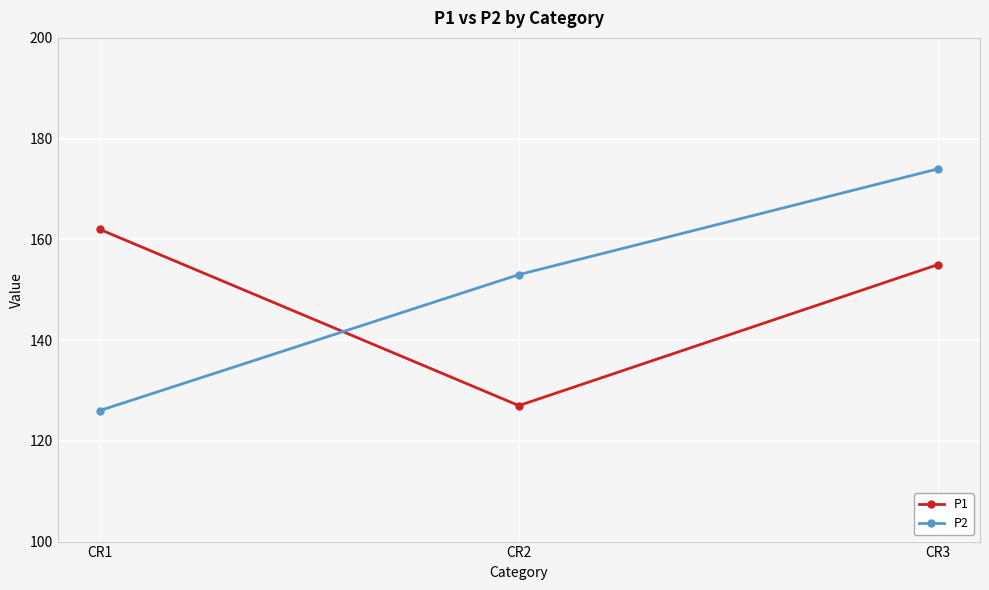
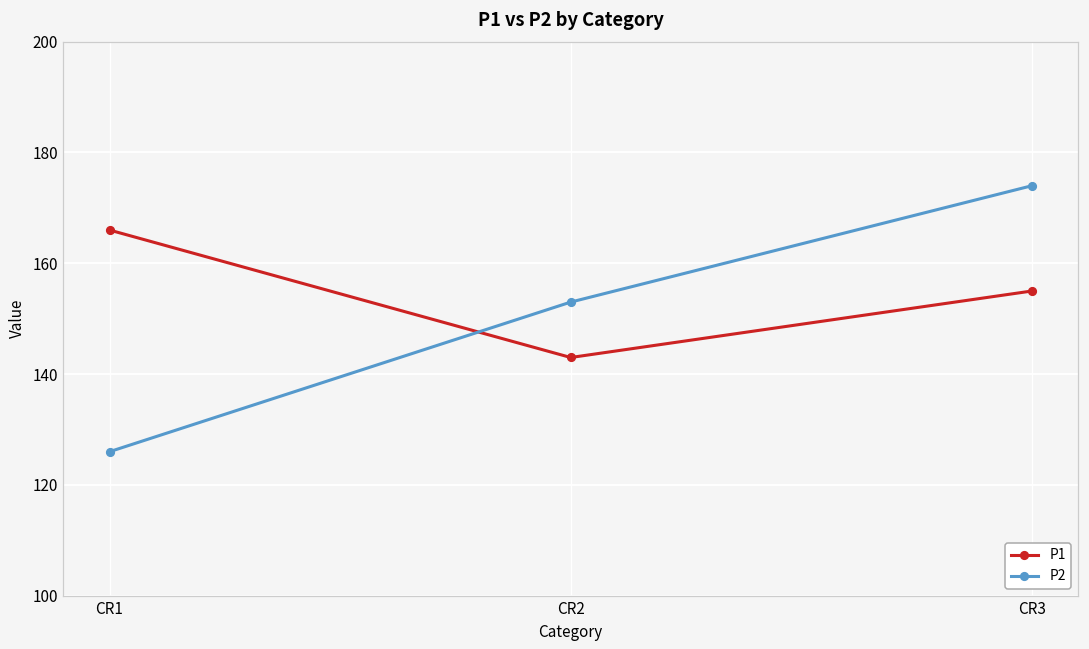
P1, CR1: 162 -> 166
P1, CR2: 127 -> 143
